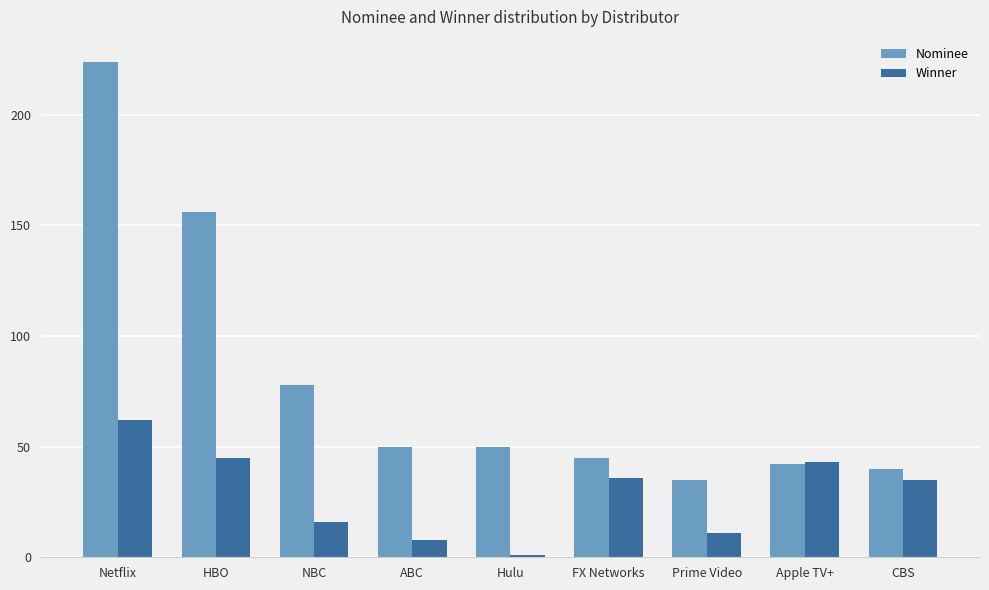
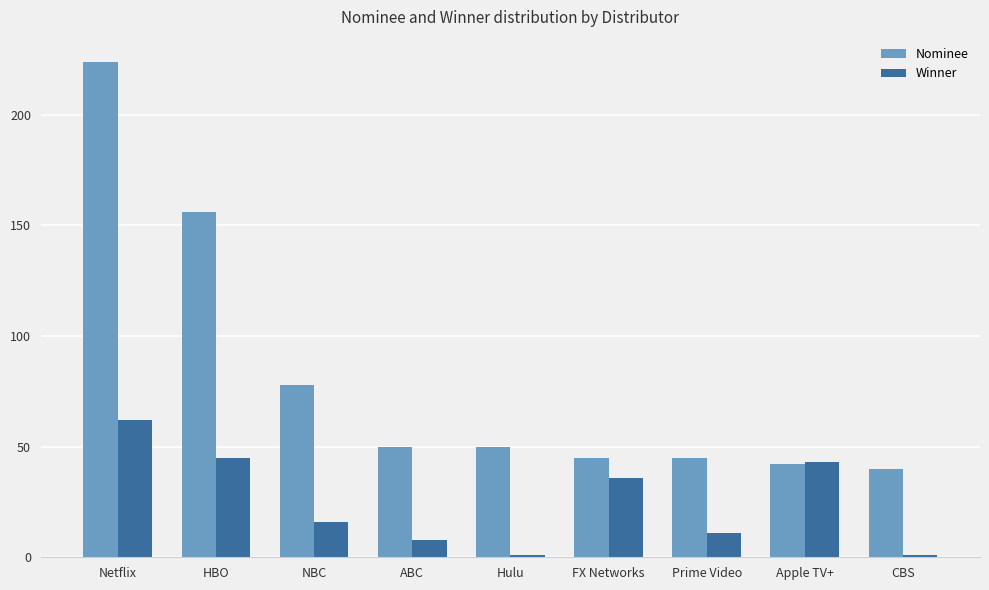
Nominee, Prime Video: 35 -> 45
Winner, CBS: 35 -> 1
